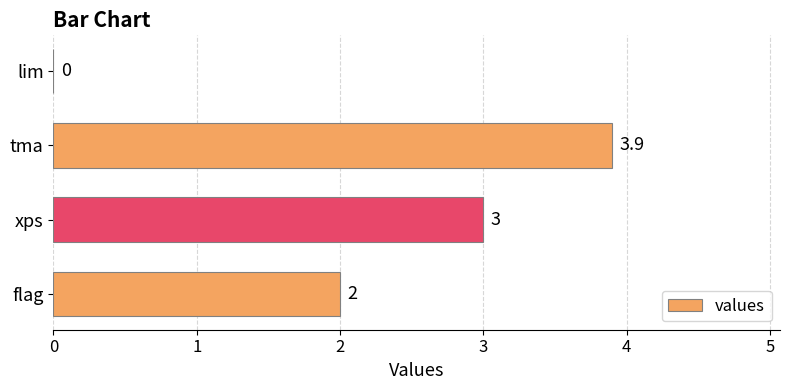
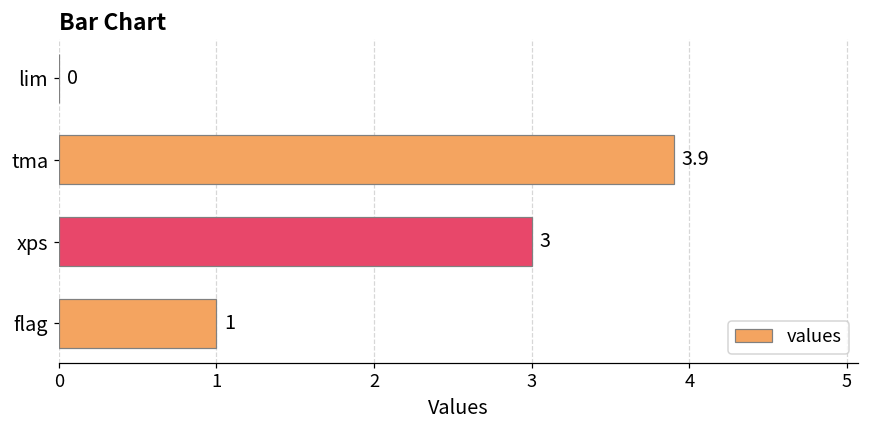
flag: 2 -> 1
